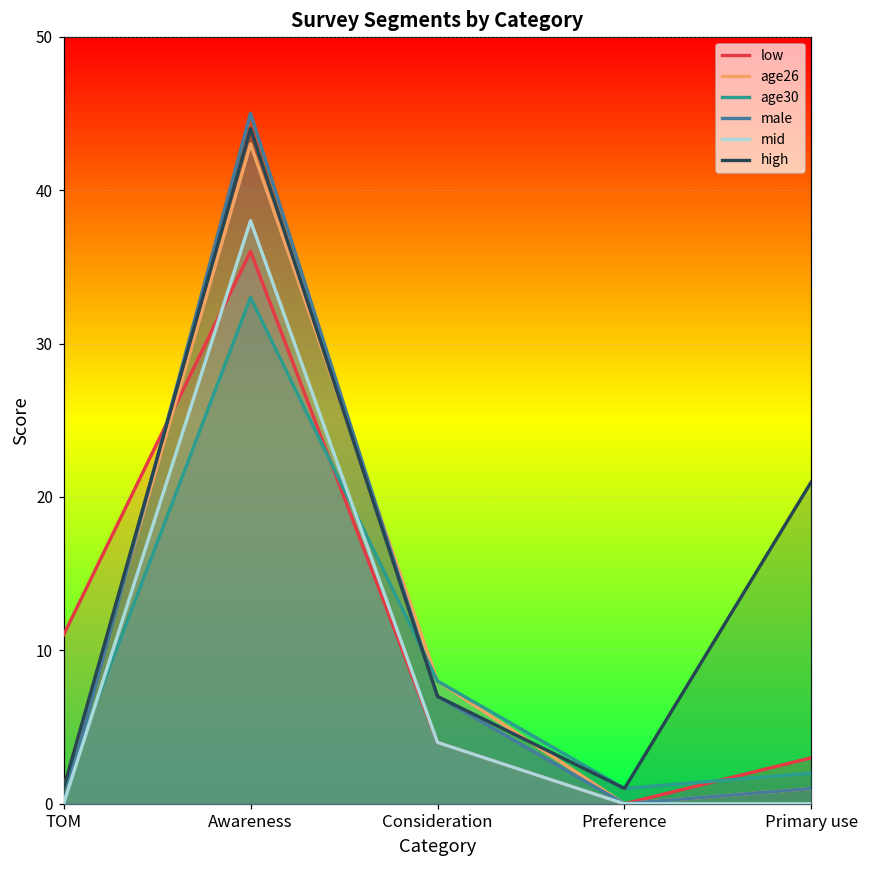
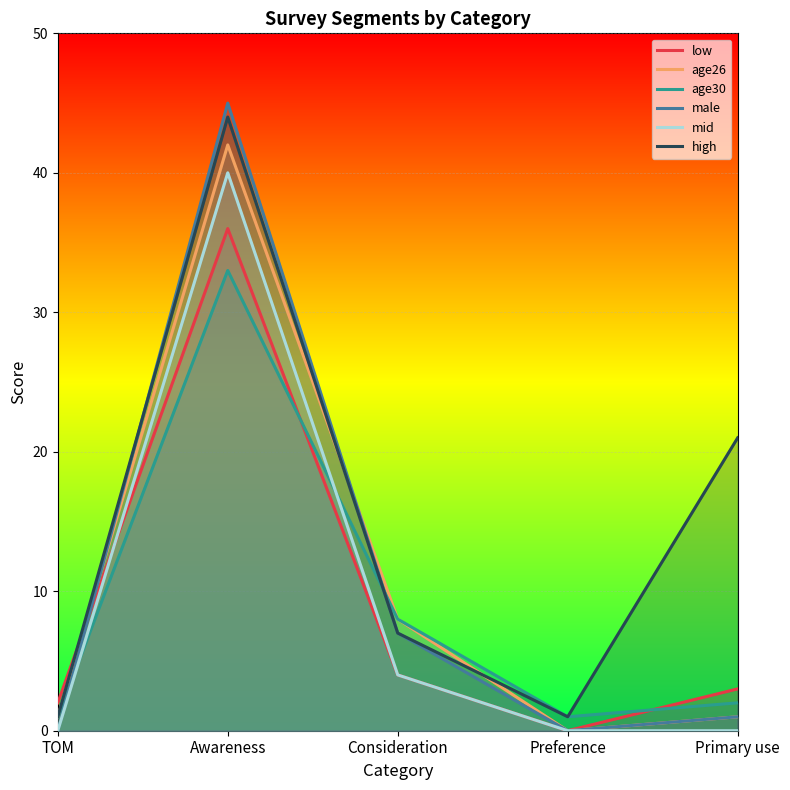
low, TOM: 11 -> 2
age26, Awareness: 43 -> 42
mid, Awareness: 38 -> 40
